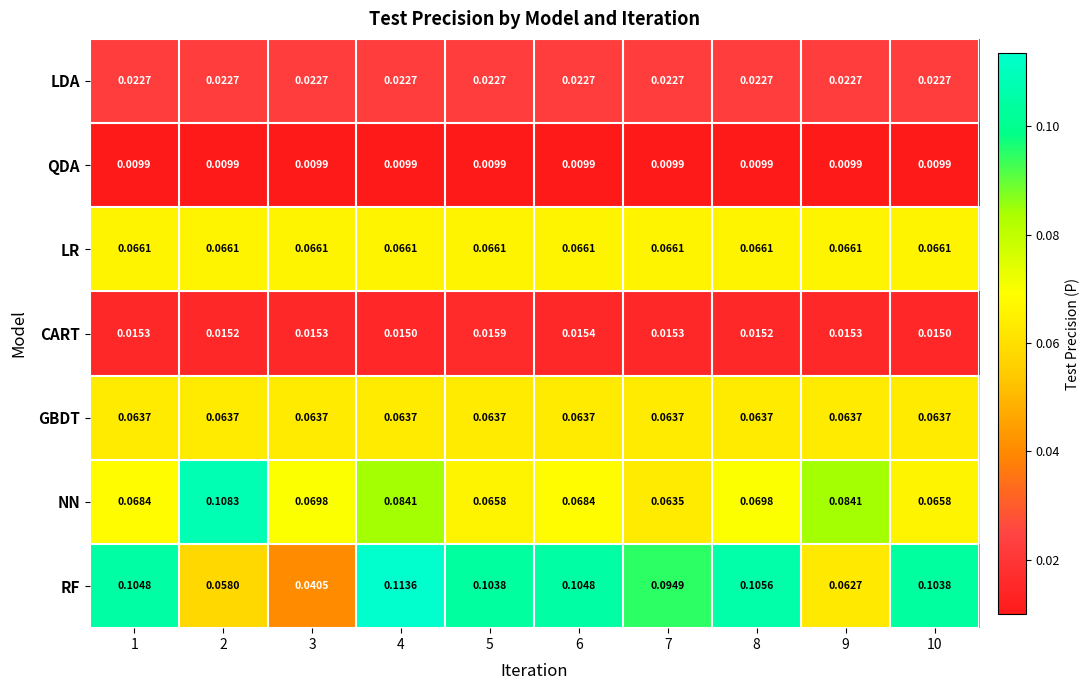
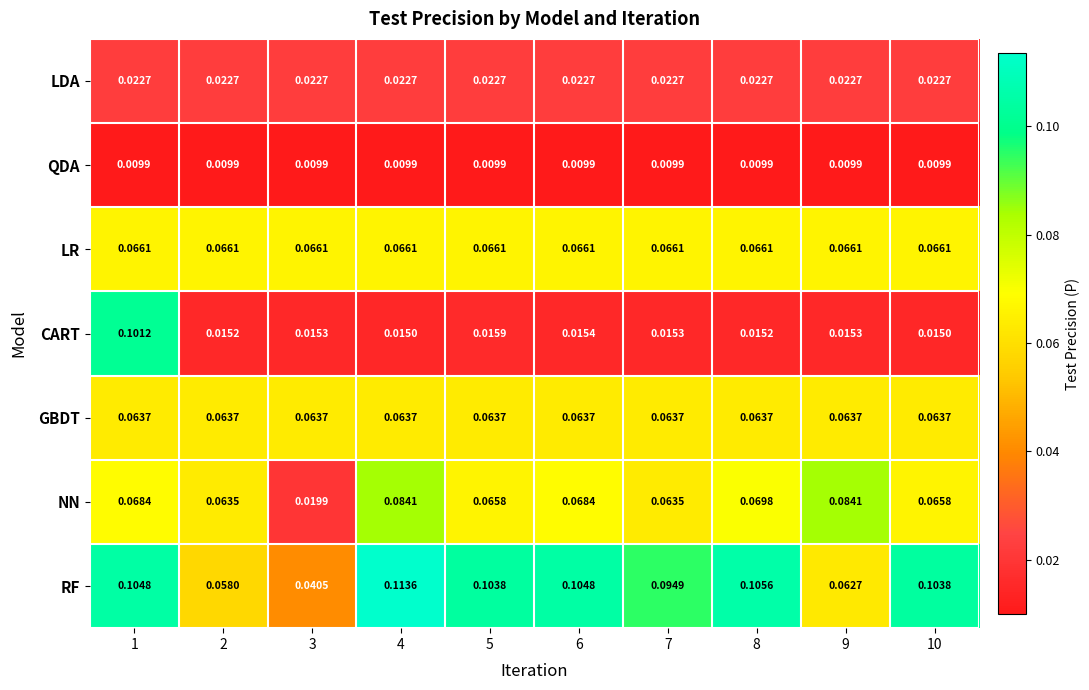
CART, 1: 0.0153 -> 0.1012
NN, 2: 0.1083 -> 0.0635
NN, 3: 0.0698 -> 0.0199
